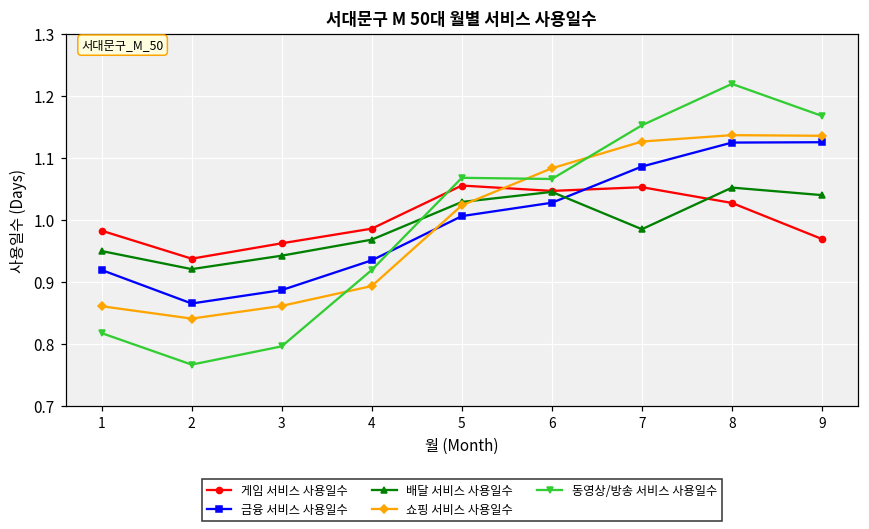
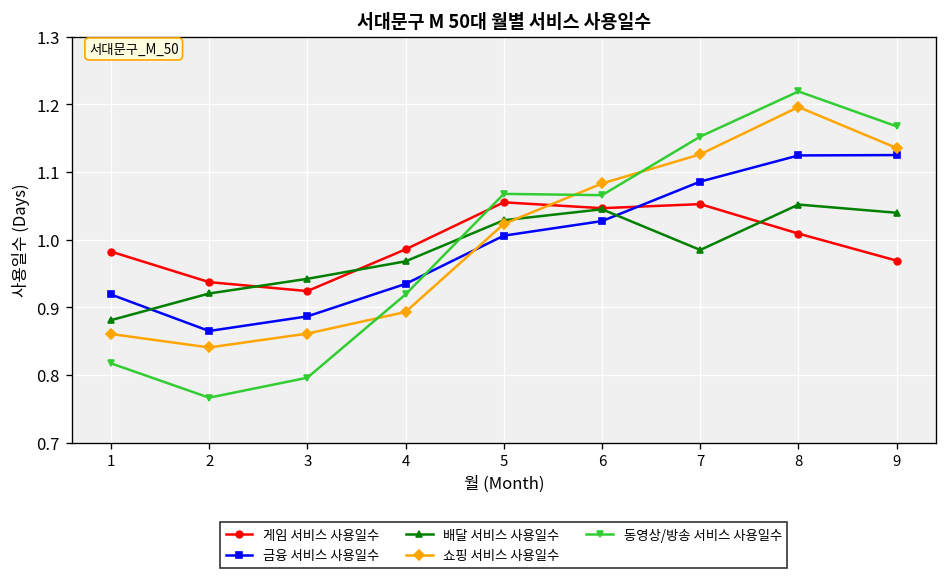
배달 서비스 사용일수, 1: 0.95 -> 0.88
게임 서비스 사용일수, 3: 0.96 -> 0.92
게임 서비스 사용일수, 8: 1.03 -> 1.01
쇼핑 서비스 사용일수, 8: 1.14 -> 1.20
